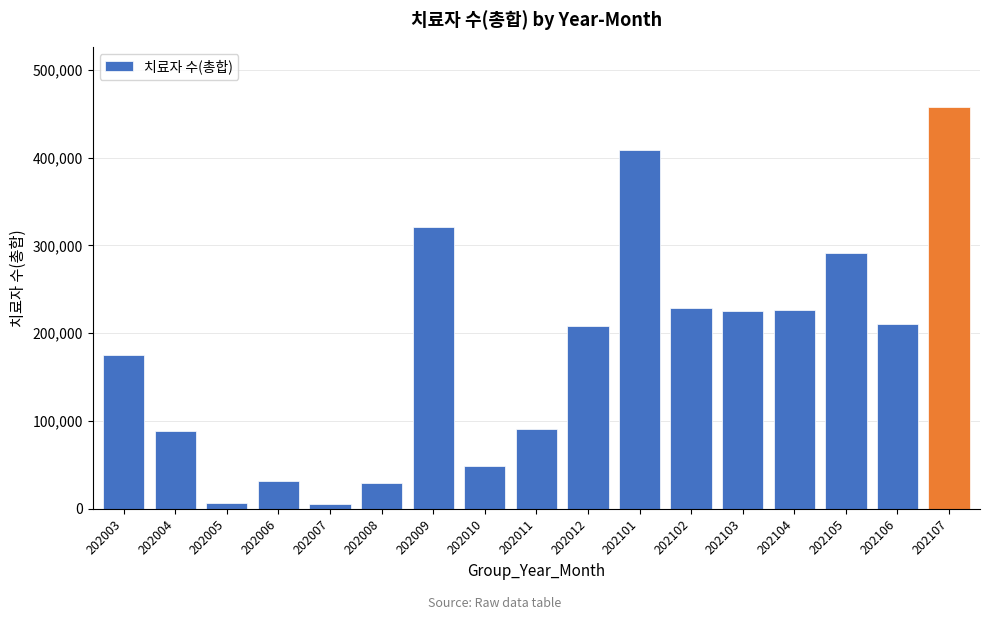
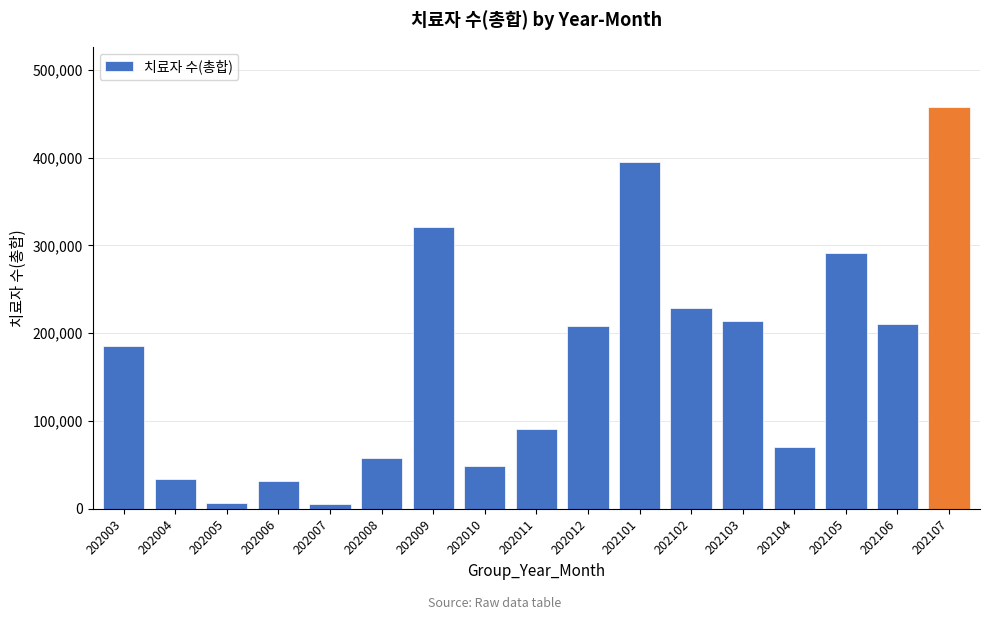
202003: 180,000 -> 190,000
202004: 90,000 -> 30,000
202008: 30,000 -> 60,000
202101: 410,000 -> 400,000
202103: 230,000 -> 210,000
202104: 230,000 -> 70,000
